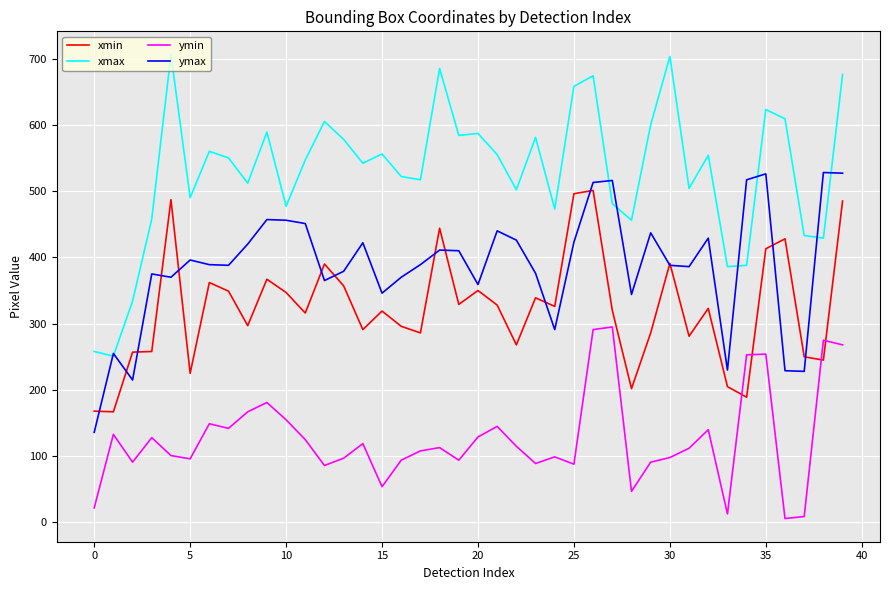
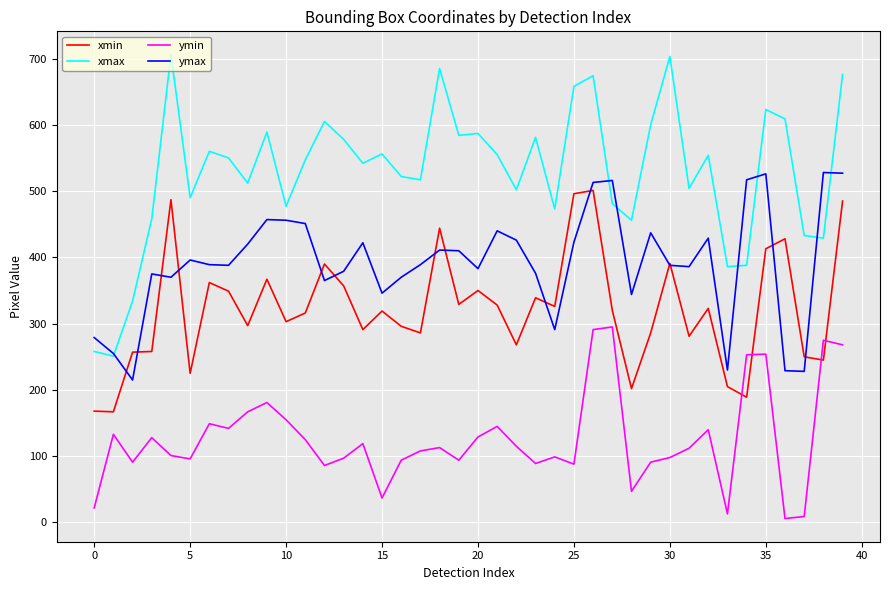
ymax, 0: 140 -> 280
xmin, 10: 350 -> 300
ymin, 15: 50 -> 40
ymax, 20: 360 -> 380
